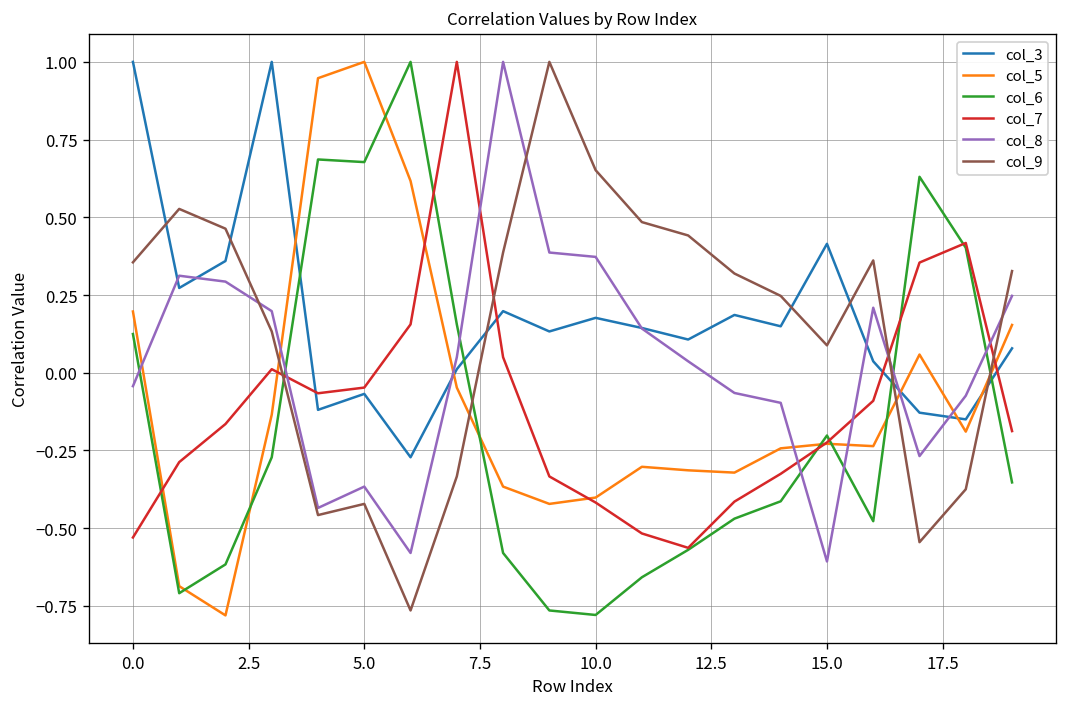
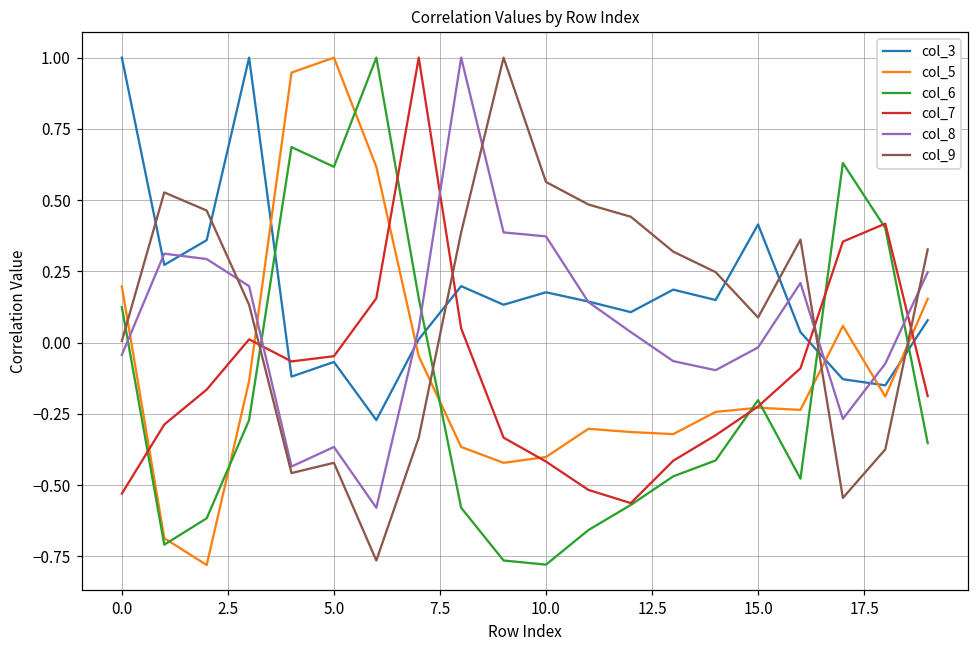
col_9, 0.0: 0.36 -> 0.01
col_6, 5.0: 0.68 -> 0.62
col_9, 10.0: 0.65 -> 0.56
col_8, 15.0: -0.61 -> -0.02
